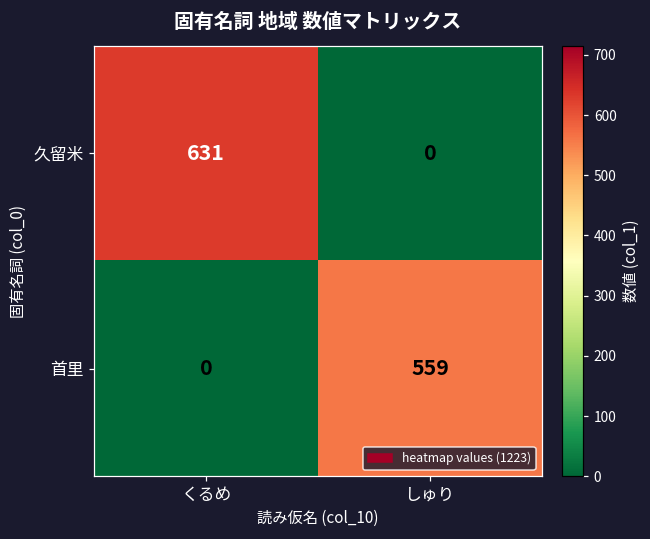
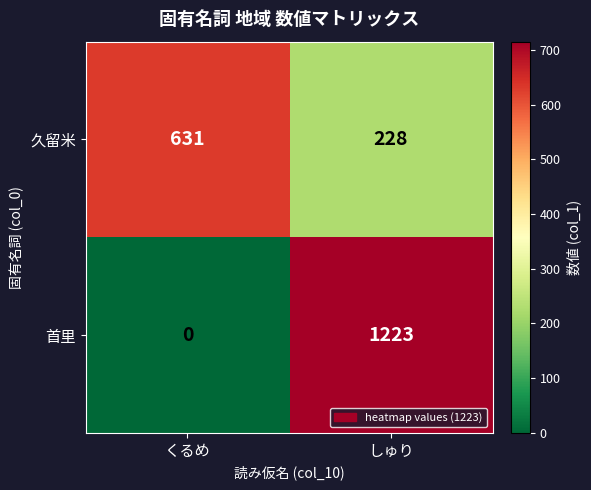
久留米, しゅり: 0 -> 228
首里, しゅり: 559 -> 1223
